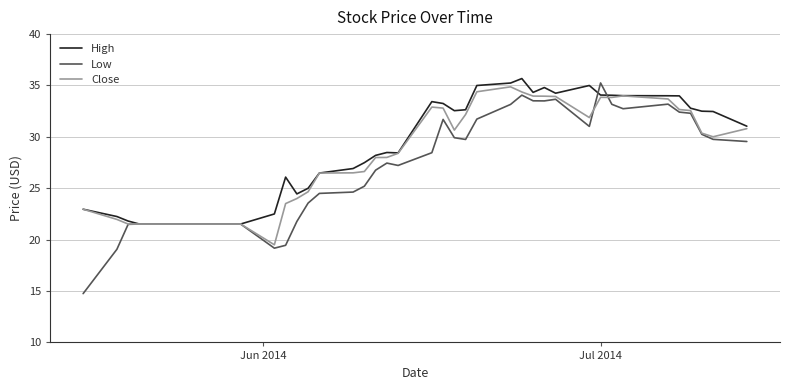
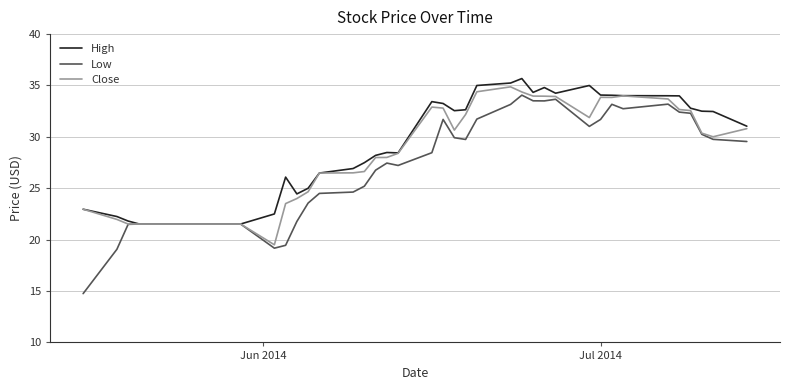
Low, Jul 2014: 35.2 -> 31.7
